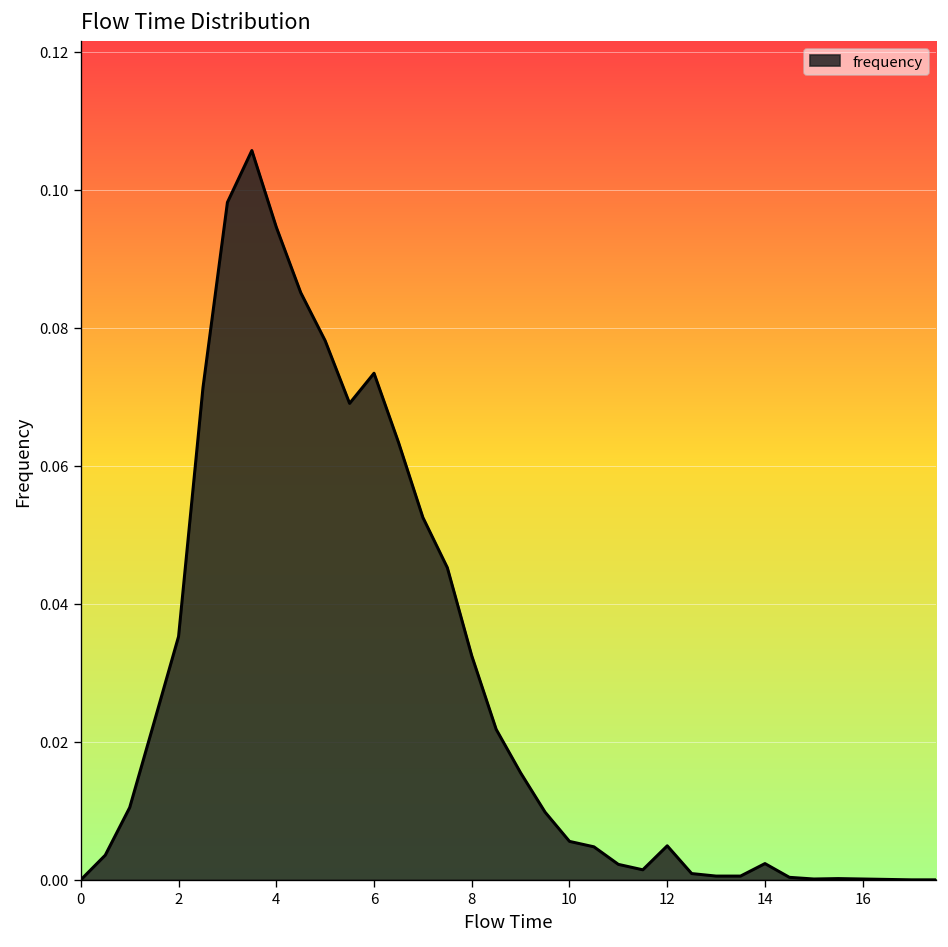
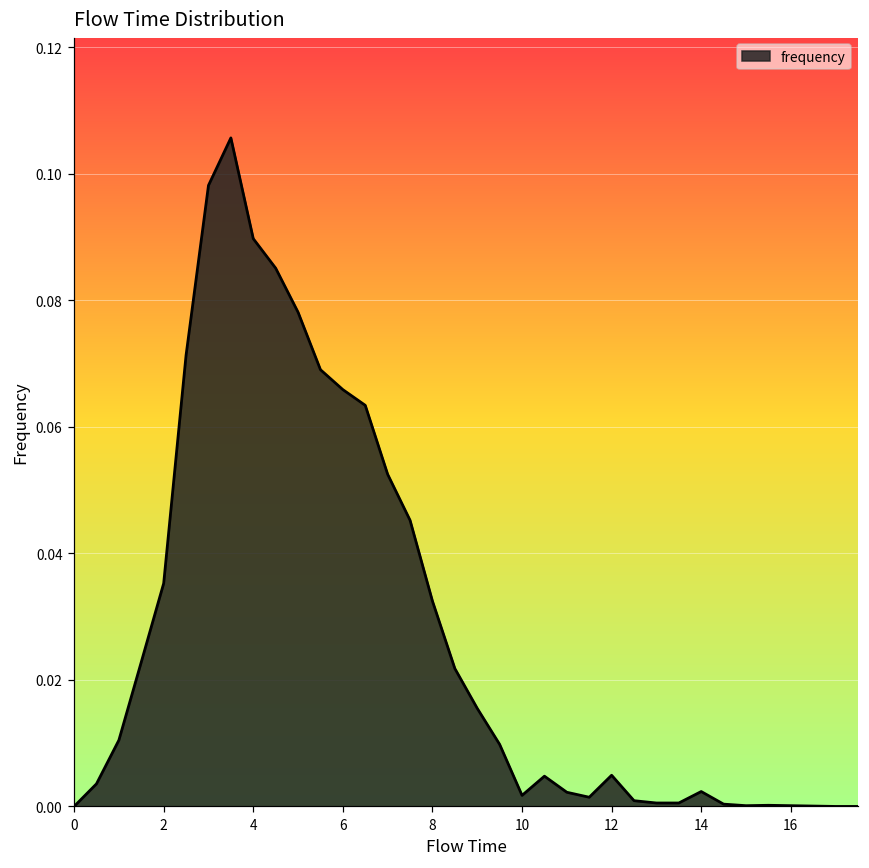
4: 0.095 -> 0.090
6: 0.073 -> 0.066
10: 0.006 -> 0.002
